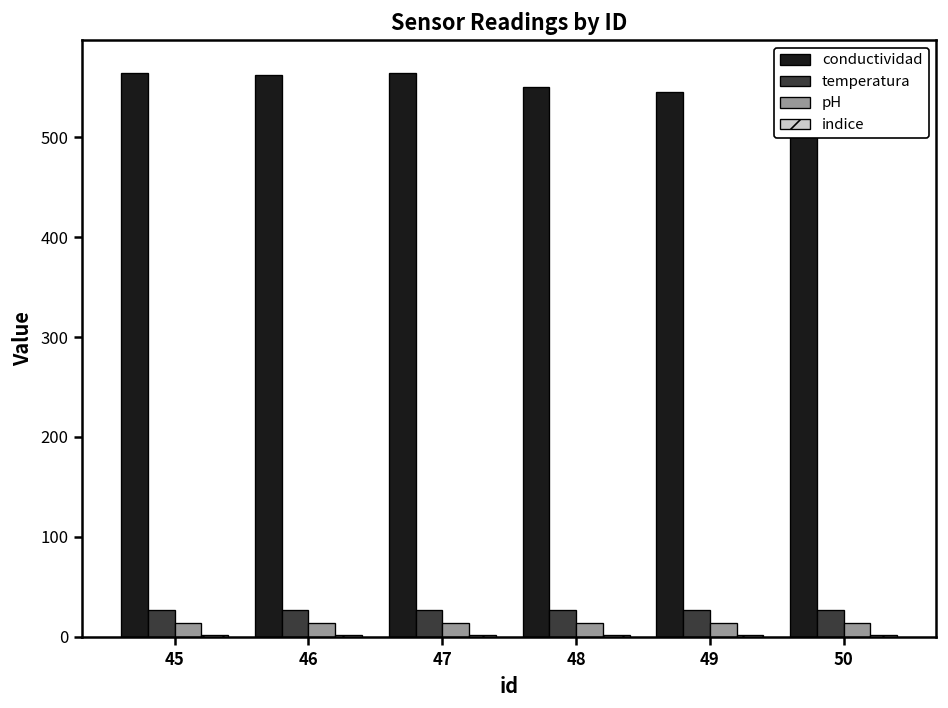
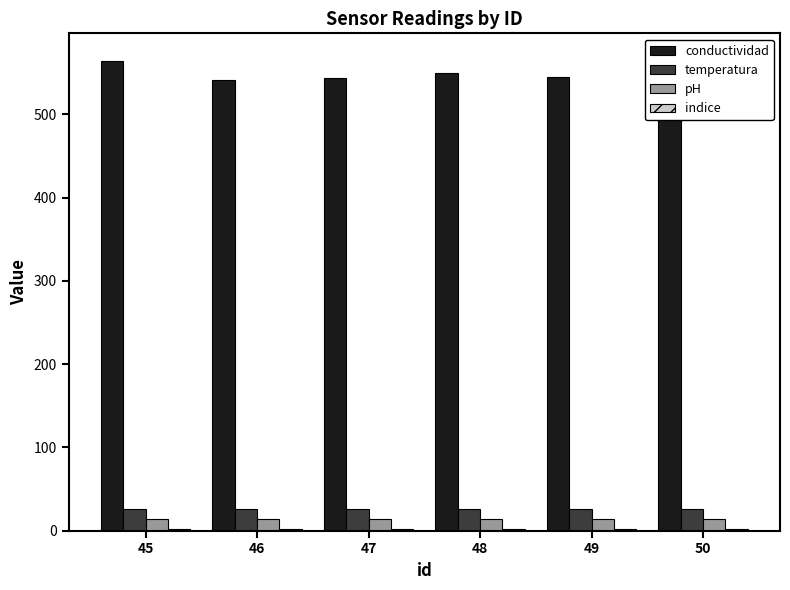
conductividad, 46: 560 -> 540
conductividad, 47: 560 -> 540
